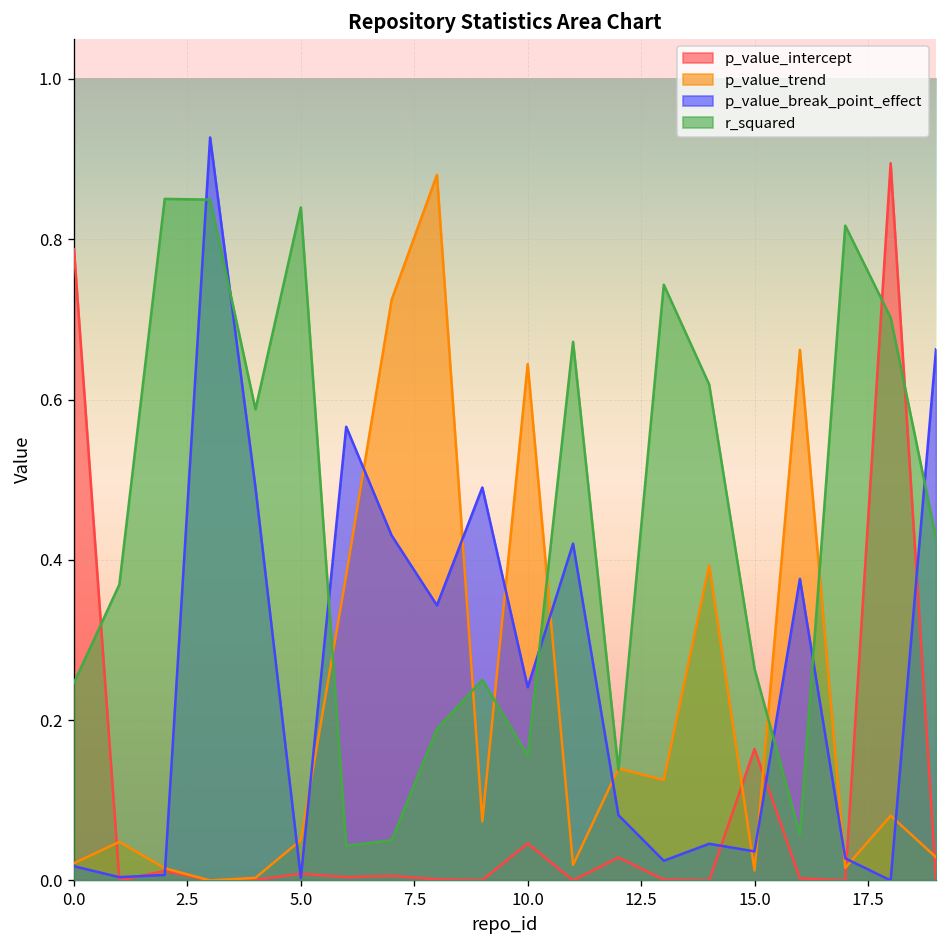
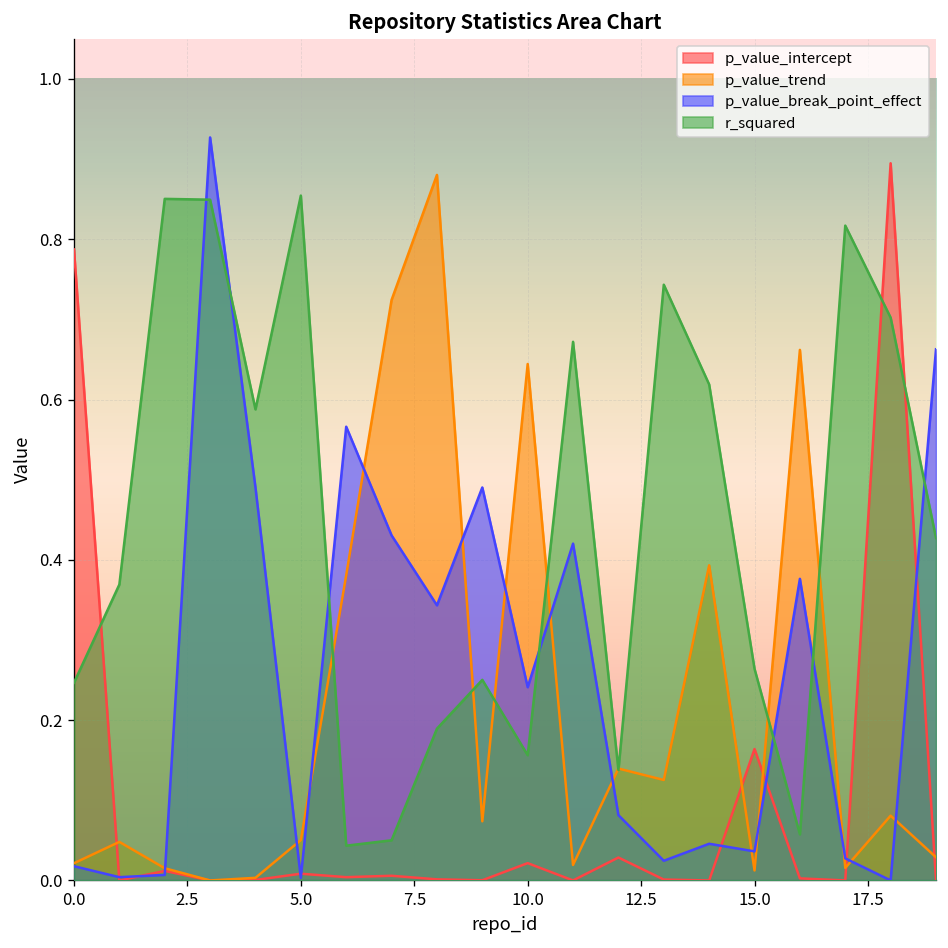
r_squared, 5.0: 0.84 -> 0.85
p_value_intercept, 10.0: 0.05 -> 0.02
